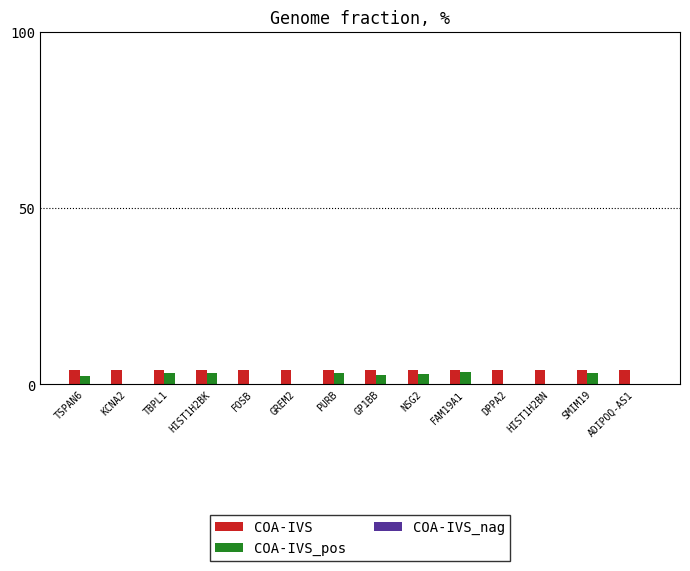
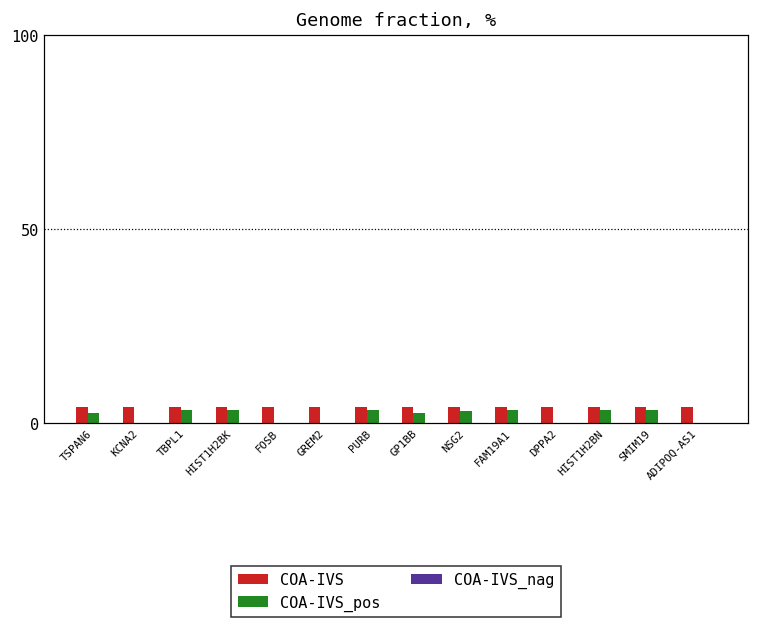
COA-IVS_pos, HIST1H2BN: 0 -> 3
